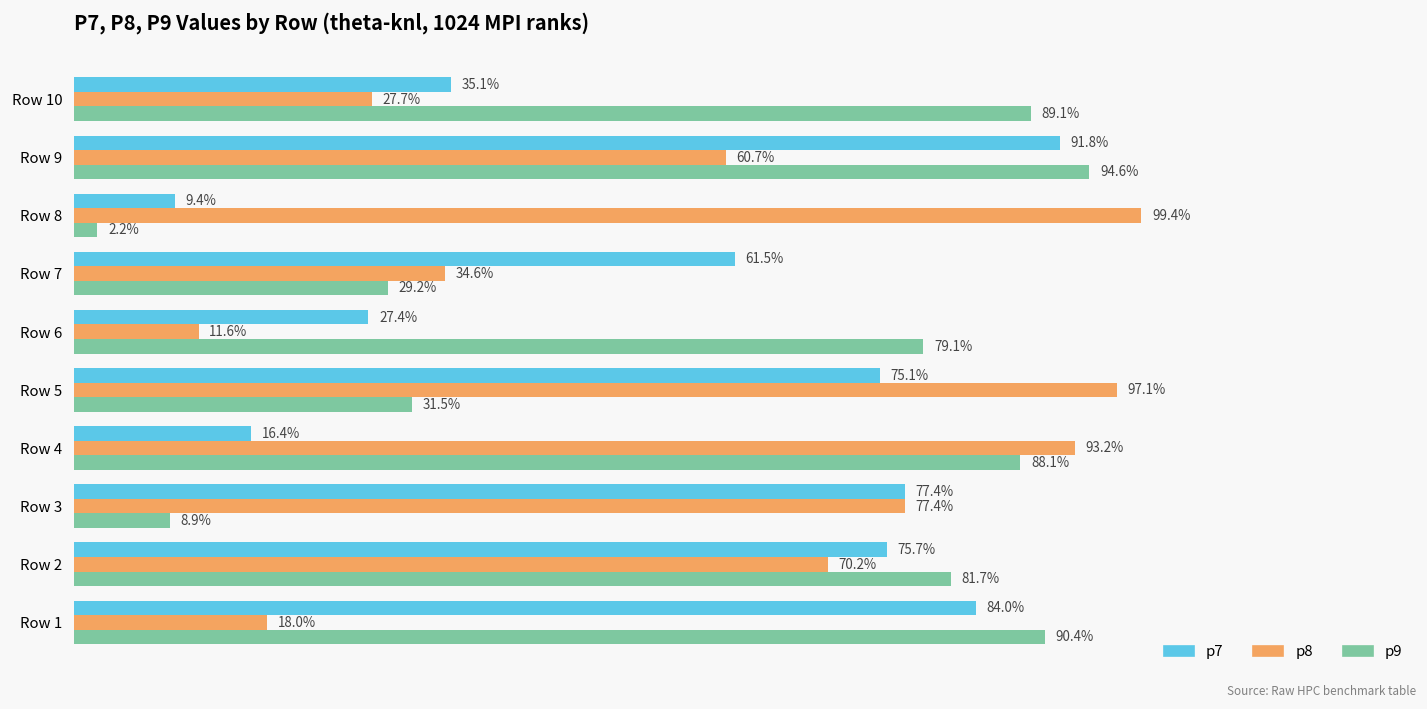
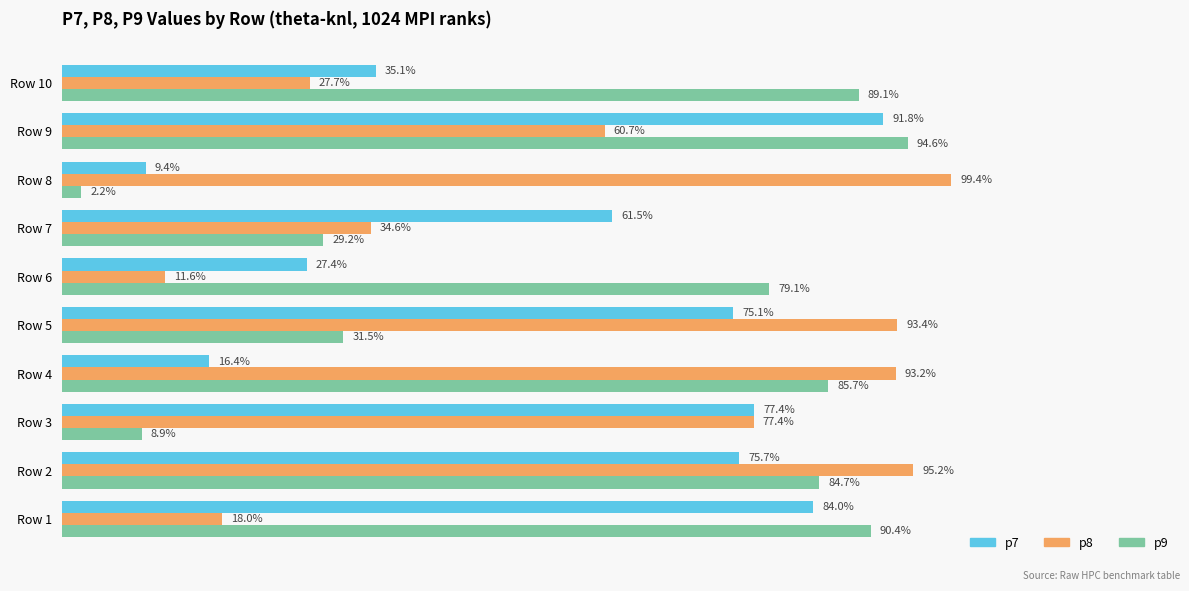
p8, Row 5: 97.1% -> 93.4%
p9, Row 4: 88.1% -> 85.7%
p8, Row 2: 70.2% -> 95.2%
p9, Row 2: 81.7% -> 84.7%
